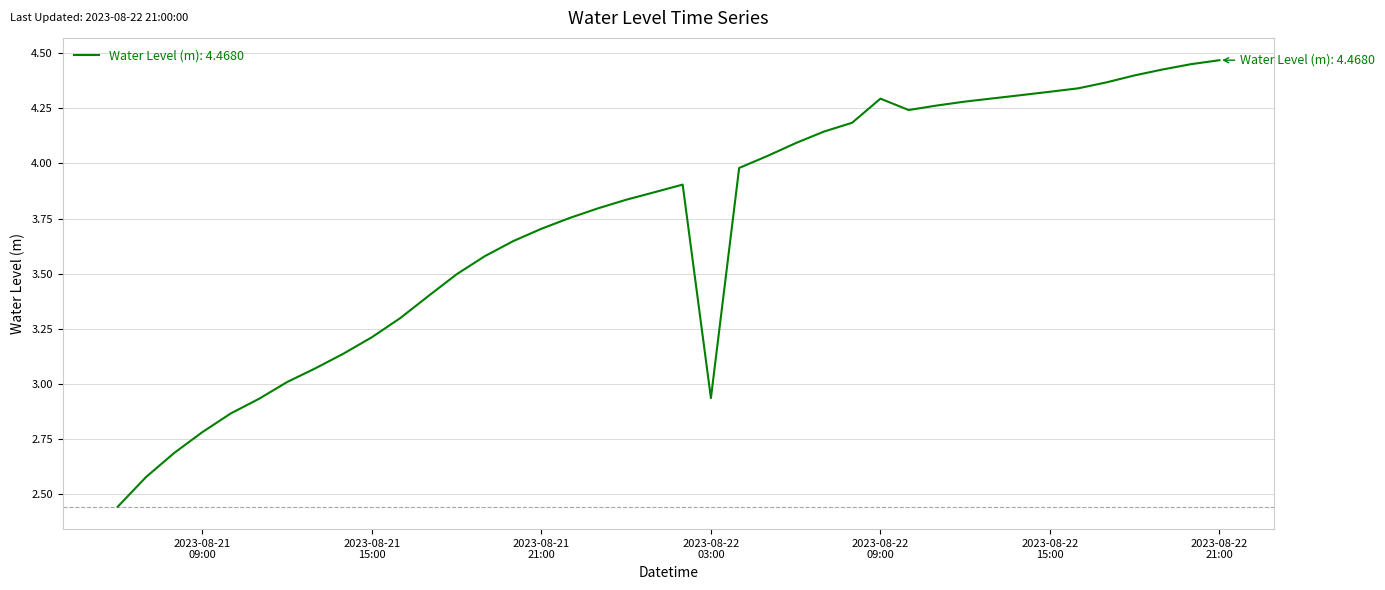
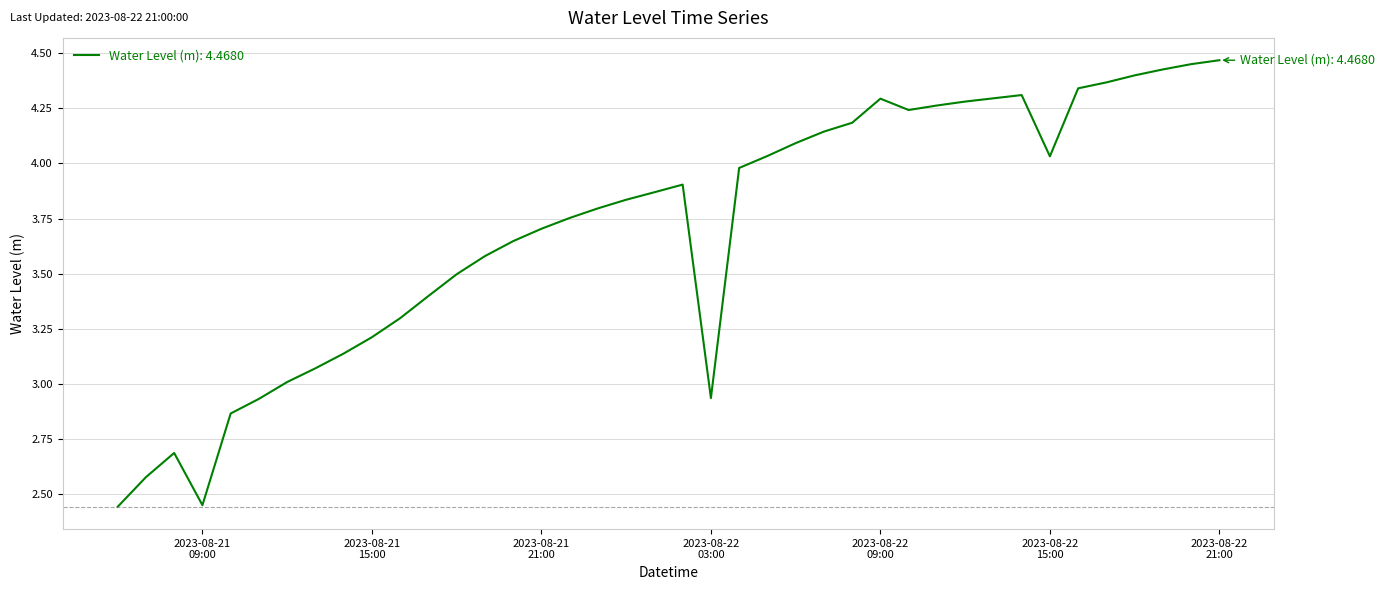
2023-08-21 09:00: 2.78 -> 2.45
2023-08-22 15:00: 4.33 -> 4.03
